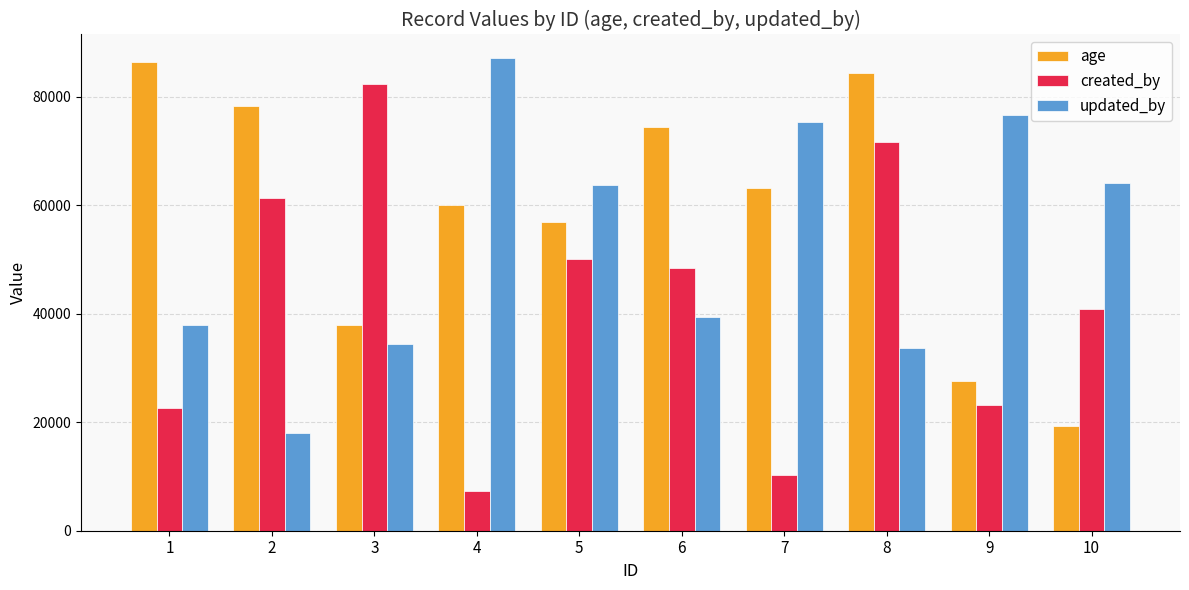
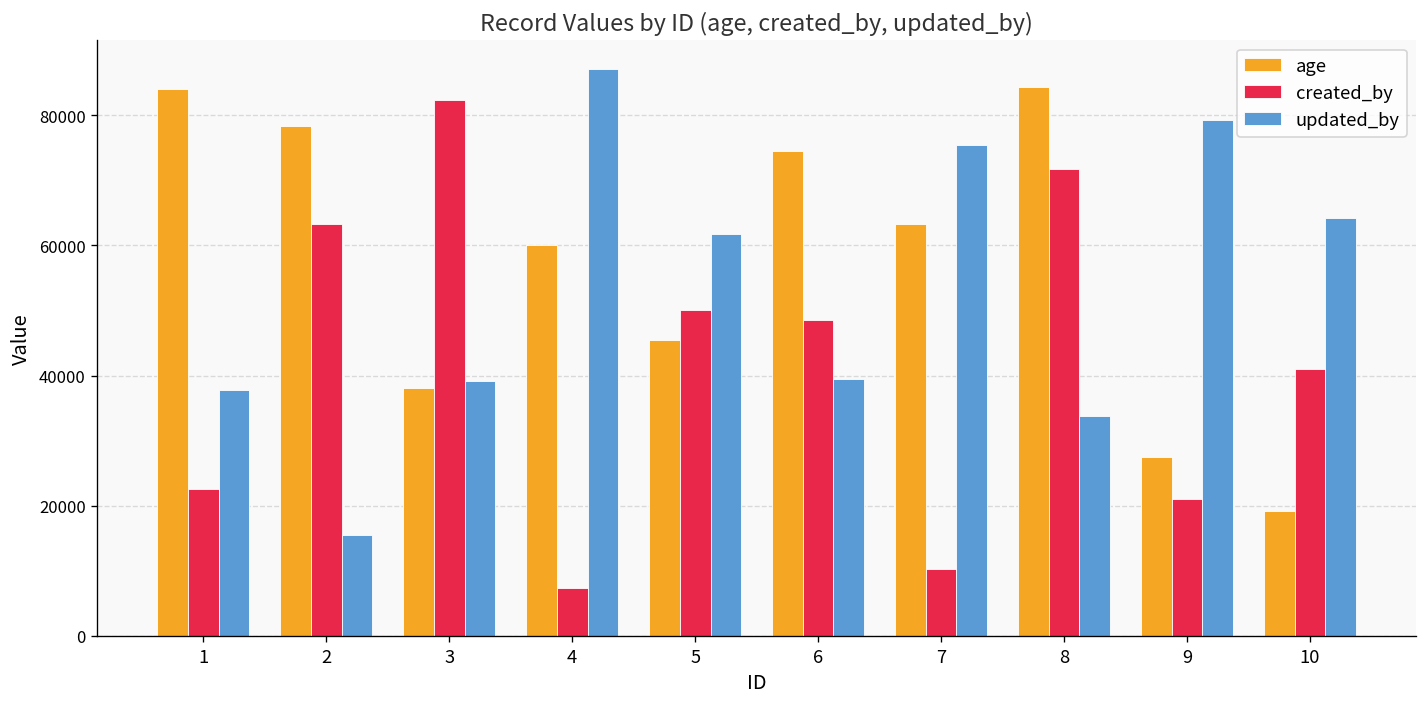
age, 1: 86000 -> 84000
created_by, 2: 61000 -> 63000
updated_by, 2: 18000 -> 15000
updated_by, 3: 34000 -> 39000
age, 5: 57000 -> 45000
updated_by, 5: 64000 -> 62000
created_by, 9: 23000 -> 21000
updated_by, 9: 77000 -> 79000
